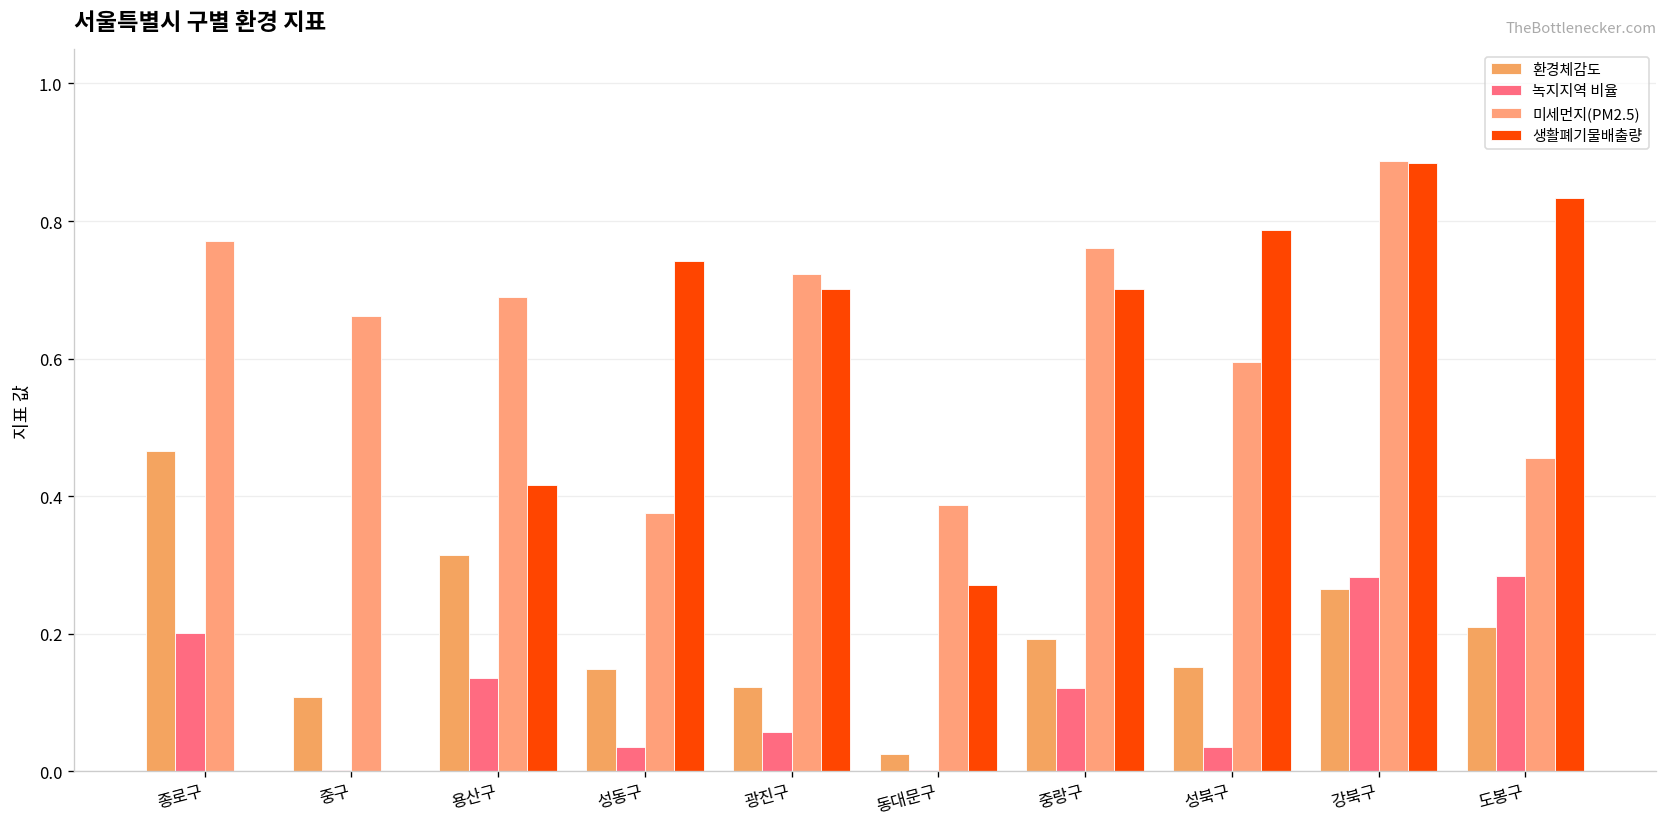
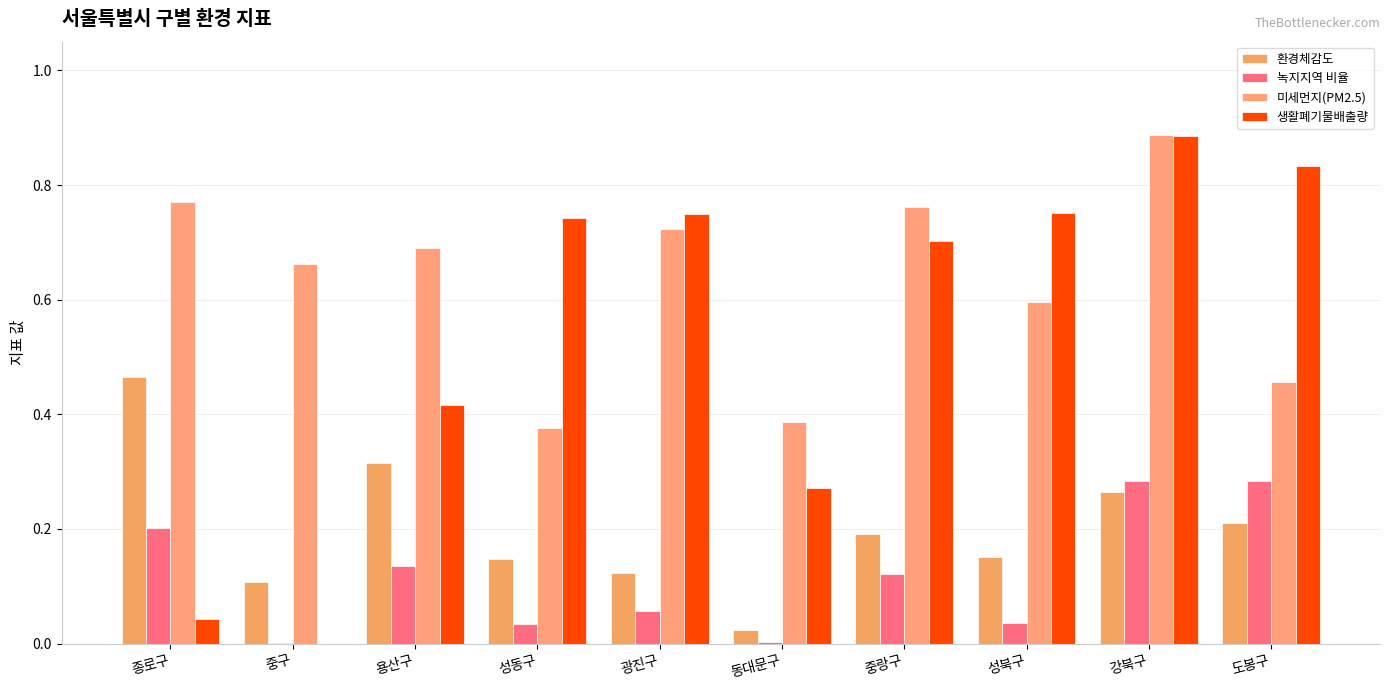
생활폐기물배출량, 종로구: 0.00 -> 0.04
생활폐기물배출량, 광진구: 0.70 -> 0.75
생활폐기물배출량, 성북구: 0.79 -> 0.75
